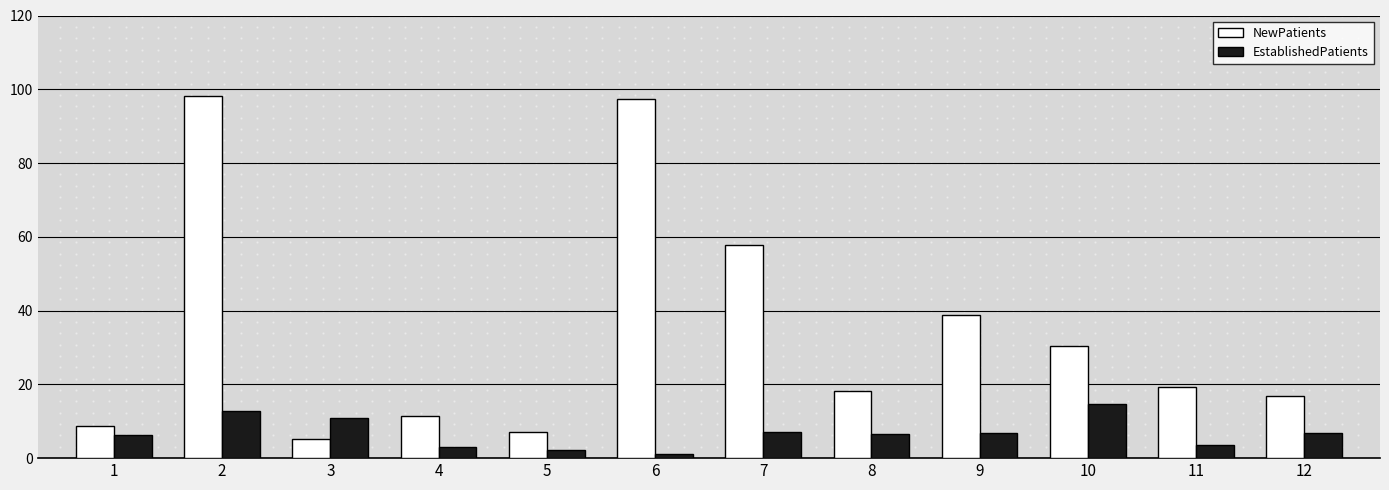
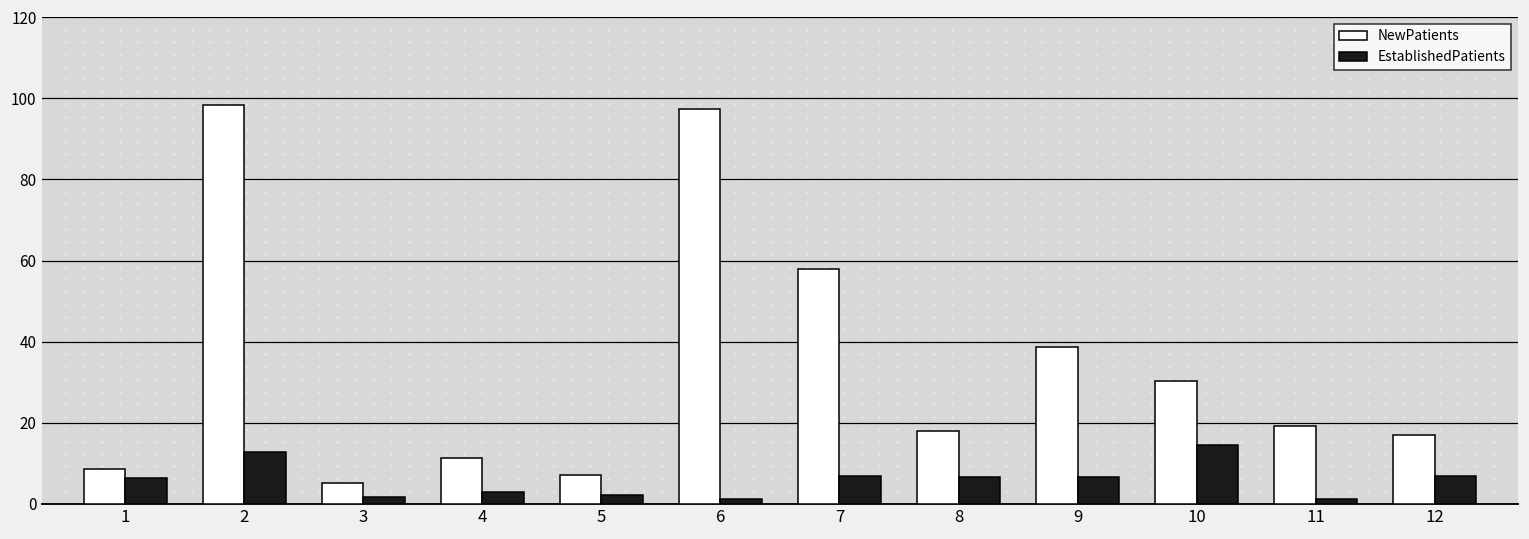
EstablishedPatients, 3: 11 -> 2
EstablishedPatients, 11: 4 -> 1
